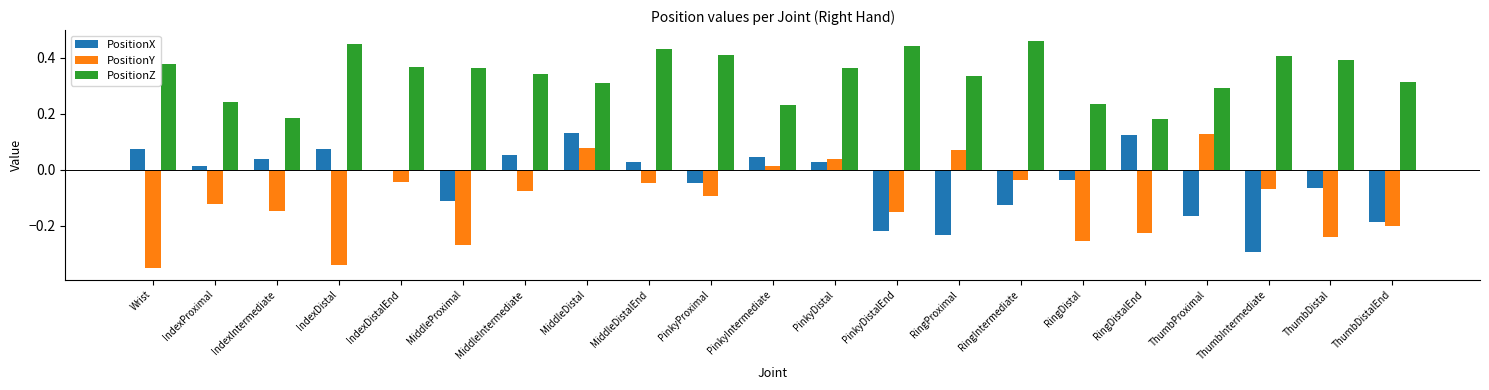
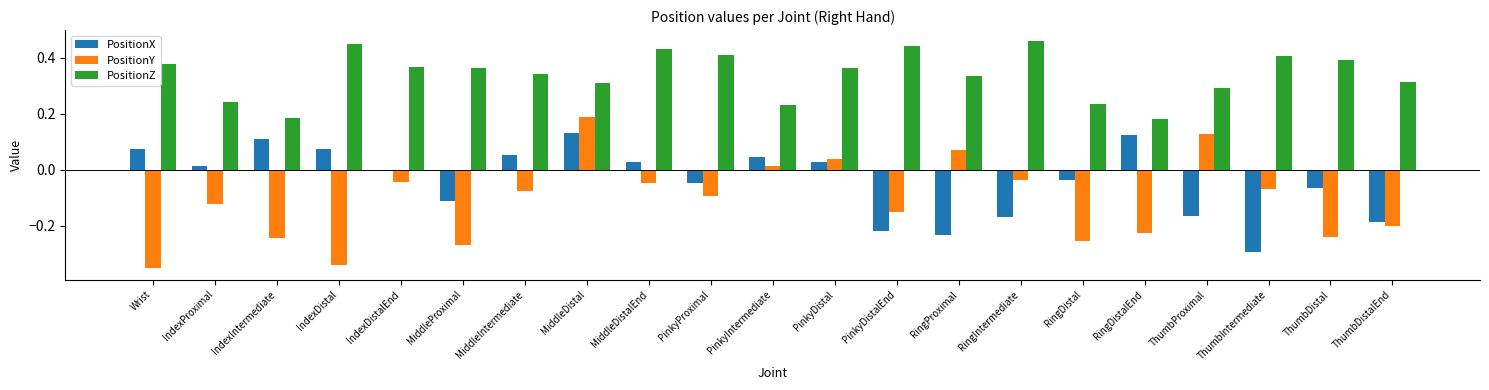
PositionX, IndexIntermediate: 0.04 -> 0.11
PositionY, IndexIntermediate: -0.15 -> -0.24
PositionY, MiddleDistal: 0.08 -> 0.19
PositionX, RingIntermediate: -0.13 -> -0.17
